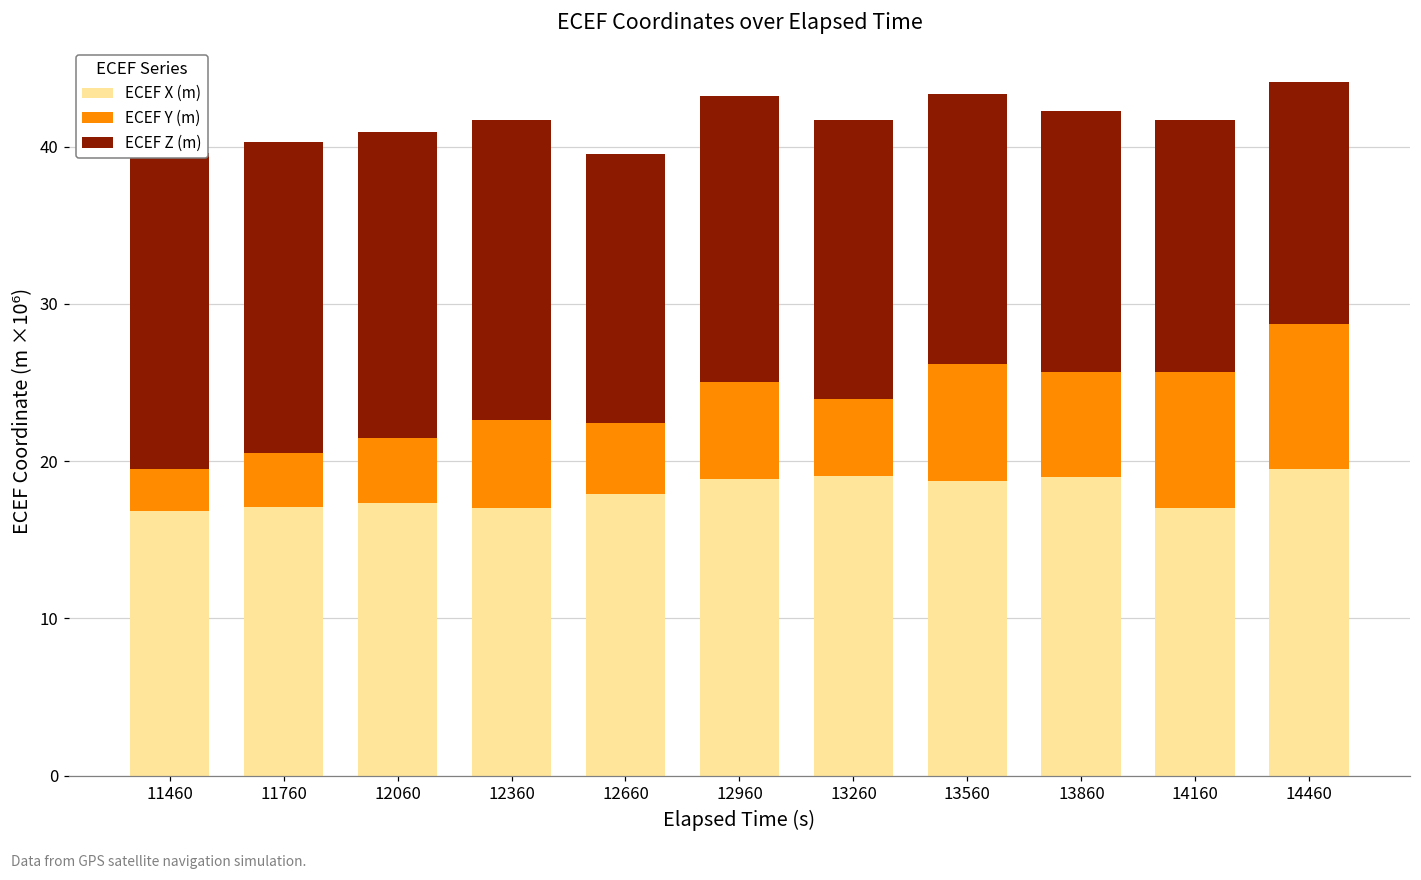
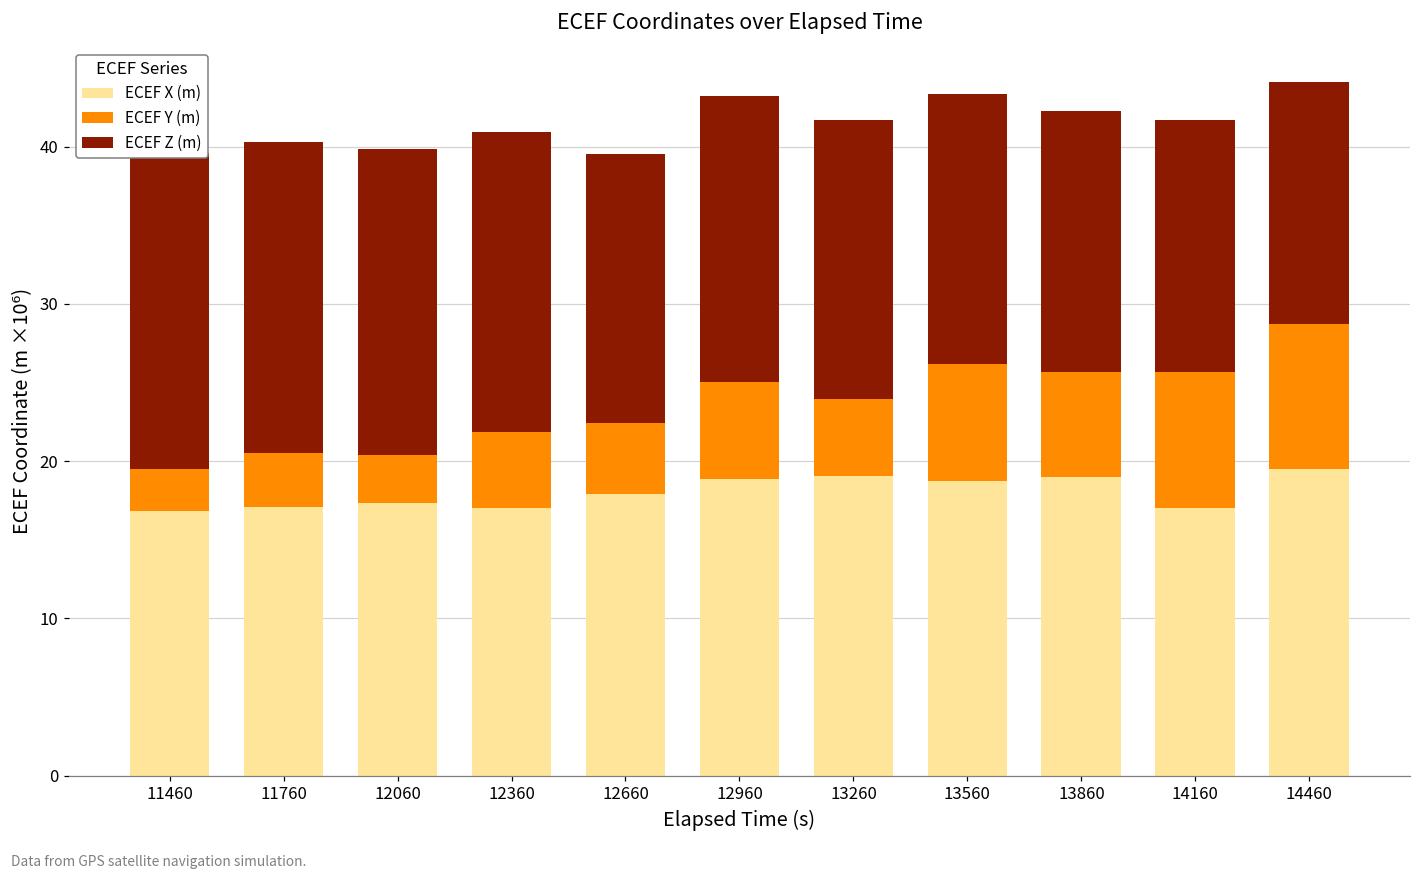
ECEF Y (m), 12060: 4.1 -> 3.0
ECEF Y (m), 12360: 5.5 -> 4.8
